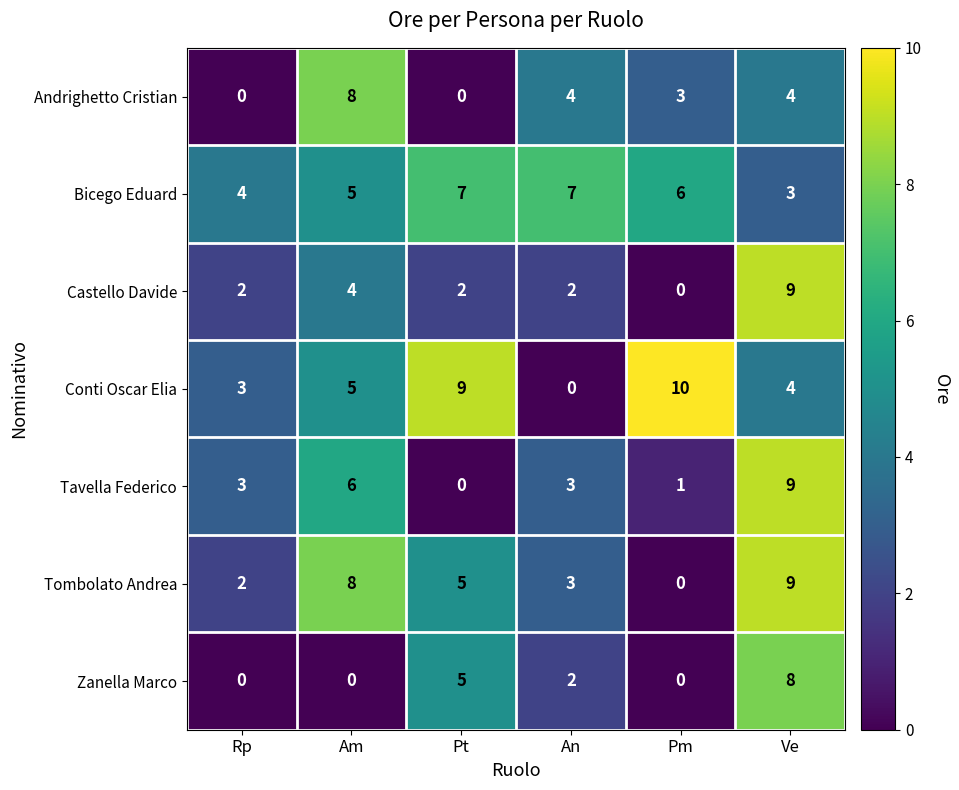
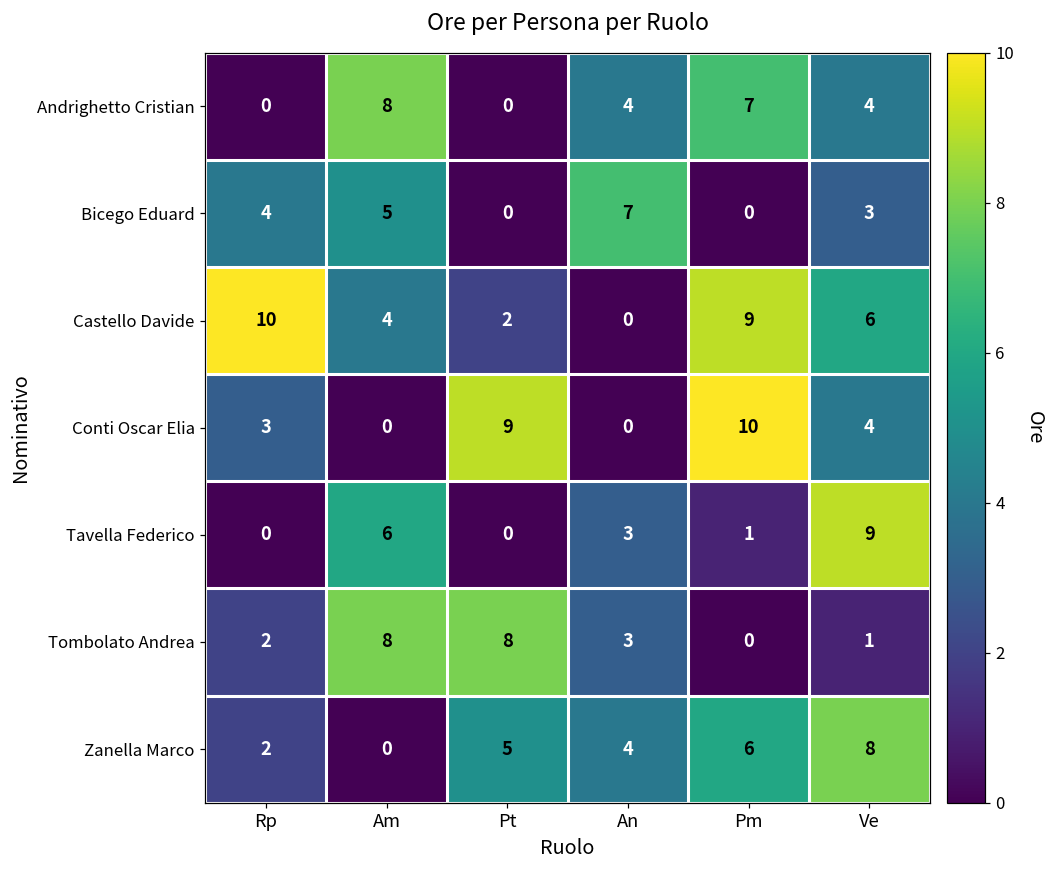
Andrighetto Cristian, Pm: 3 -> 7
Bicego Eduard, Pt: 7 -> 0
Bicego Eduard, Pm: 6 -> 0
Castello Davide, Rp: 2 -> 10
Castello Davide, An: 2 -> 0
Castello Davide, Pm: 0 -> 9
Castello Davide, Ve: 9 -> 6
Conti Oscar Elia, Am: 5 -> 0
Tavella Federico, Rp: 3 -> 0
Tombolato Andrea, Pt: 5 -> 8
Tombolato Andrea, Ve: 9 -> 1
Zanella Marco, Rp: 0 -> 2
Zanella Marco, An: 2 -> 4
Zanella Marco, Pm: 0 -> 6
